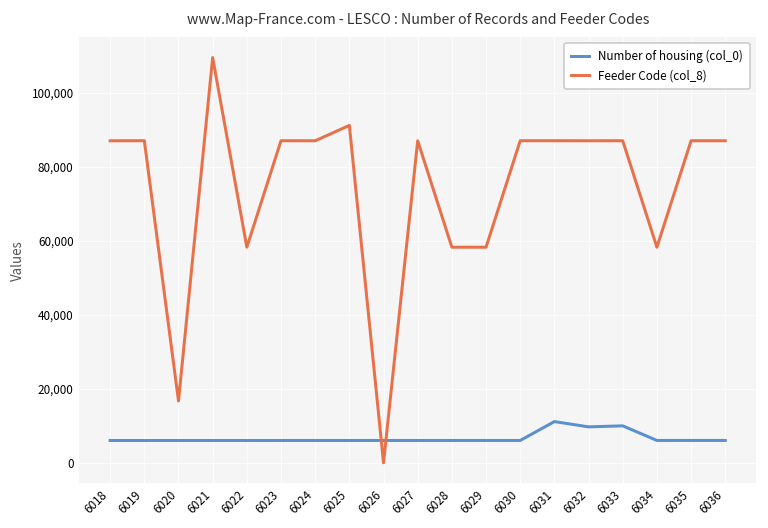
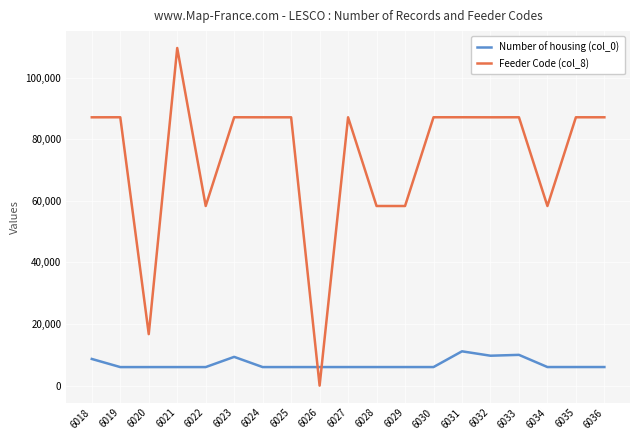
Number of housing (col_0), 6018: 6,000 -> 9,000
Number of housing (col_0), 6023: 6,000 -> 9,000
Feeder Code (col_8), 6025: 91,000 -> 87,000
